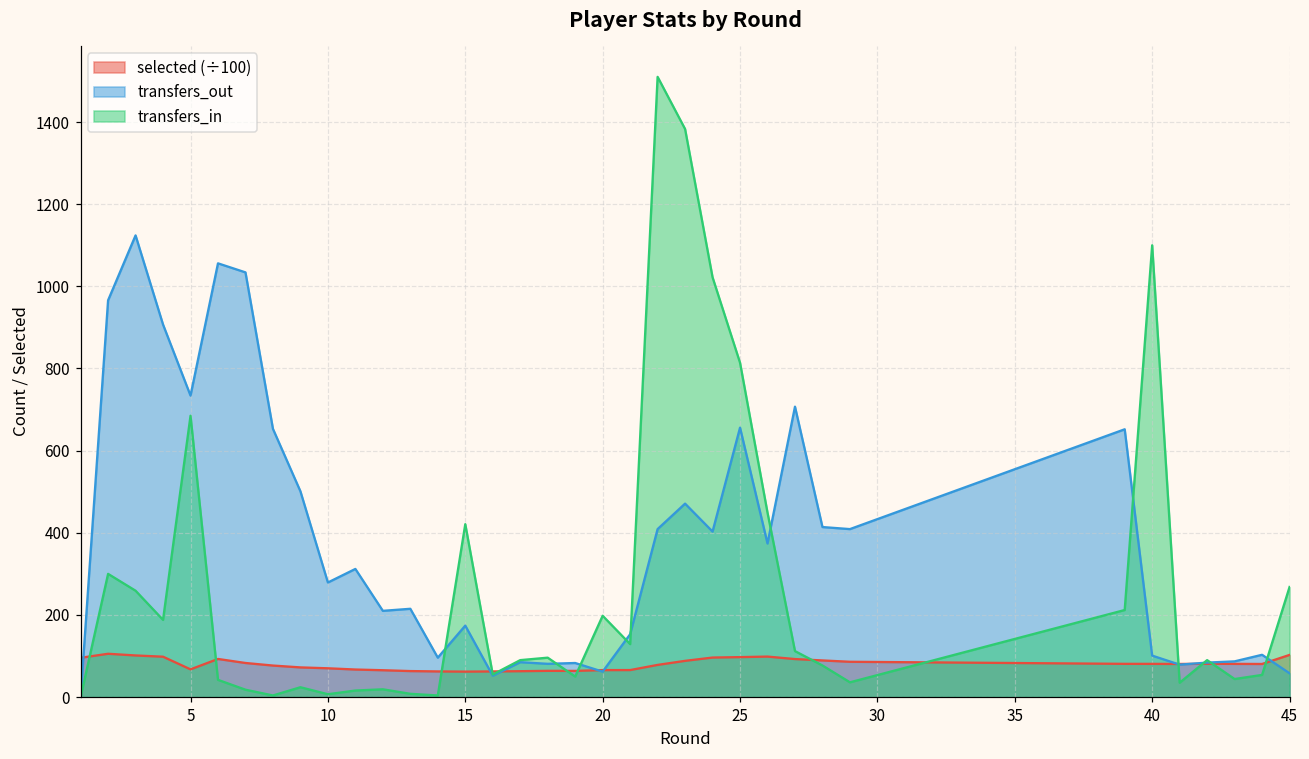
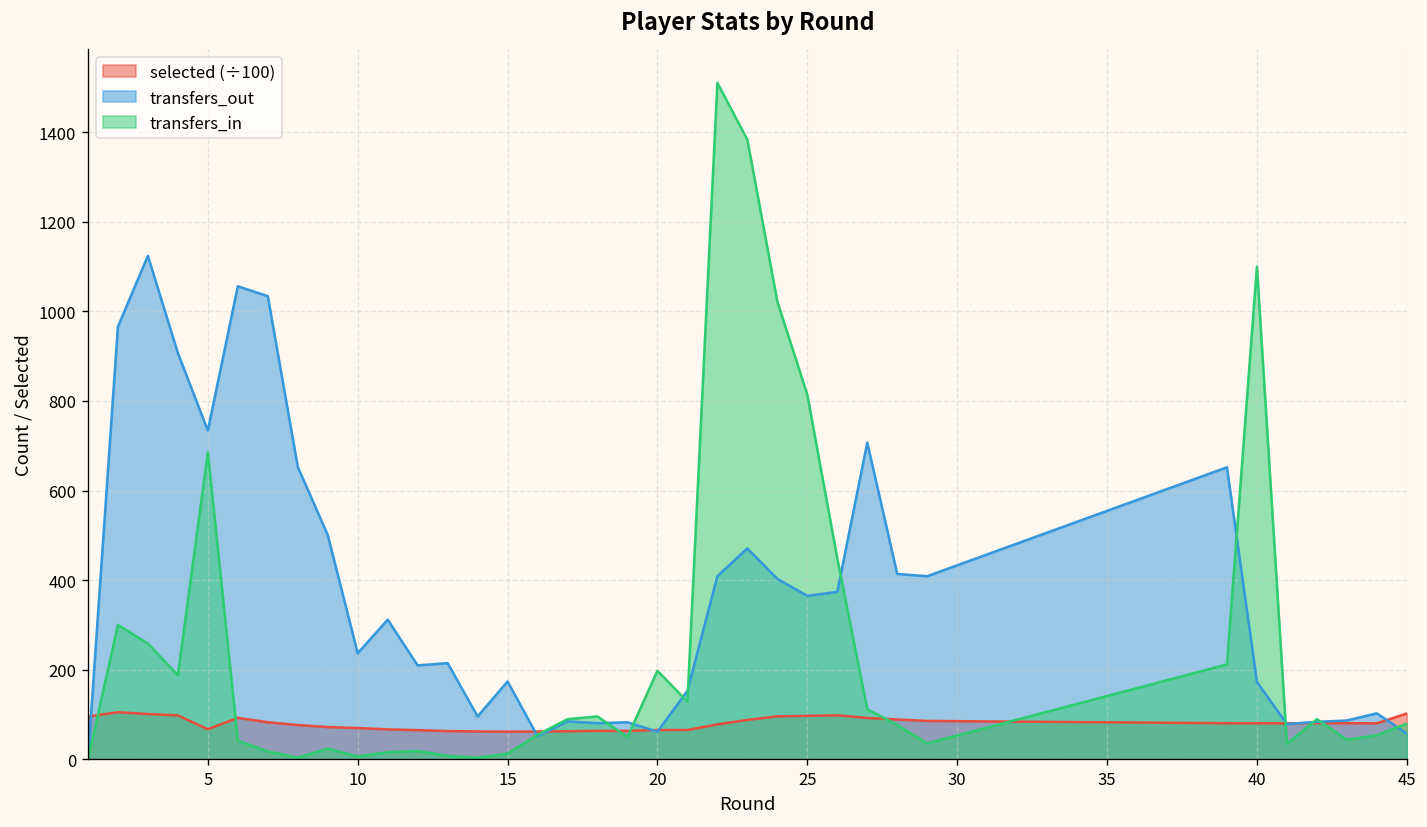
transfers_out, 10: 280 -> 240
transfers_in, 15: 420 -> 10
transfers_out, 25: 660 -> 370
transfers_out, 40: 100 -> 170
transfers_in, 45: 270 -> 80
